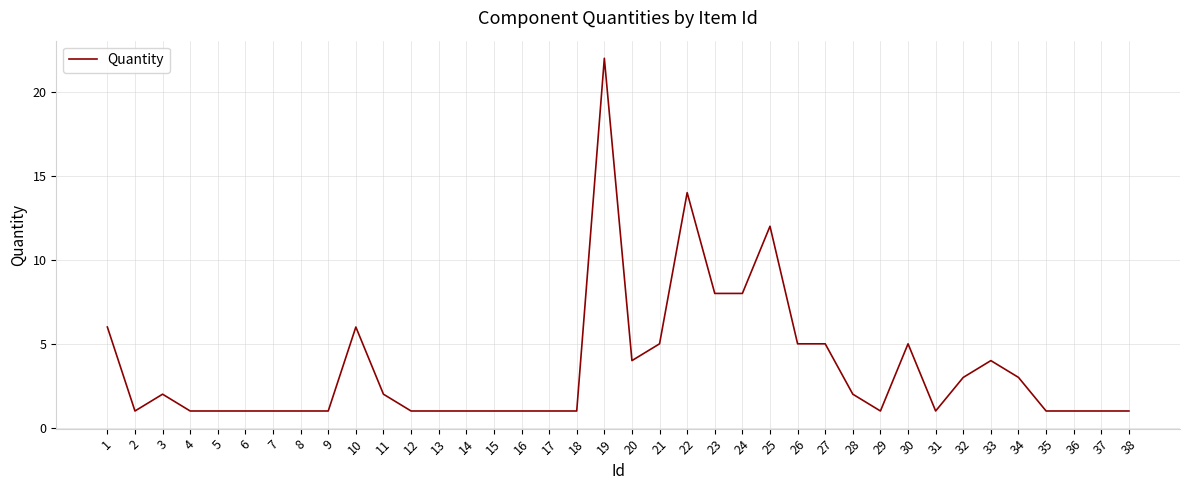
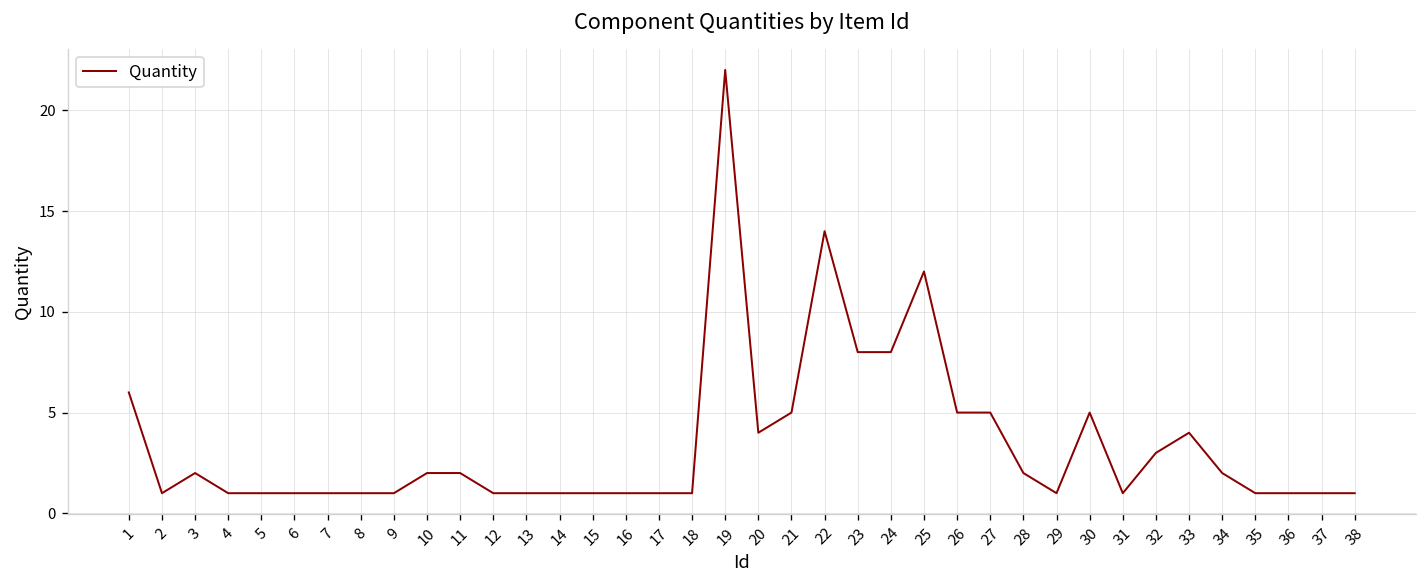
10: 6 -> 2
34: 3 -> 2
